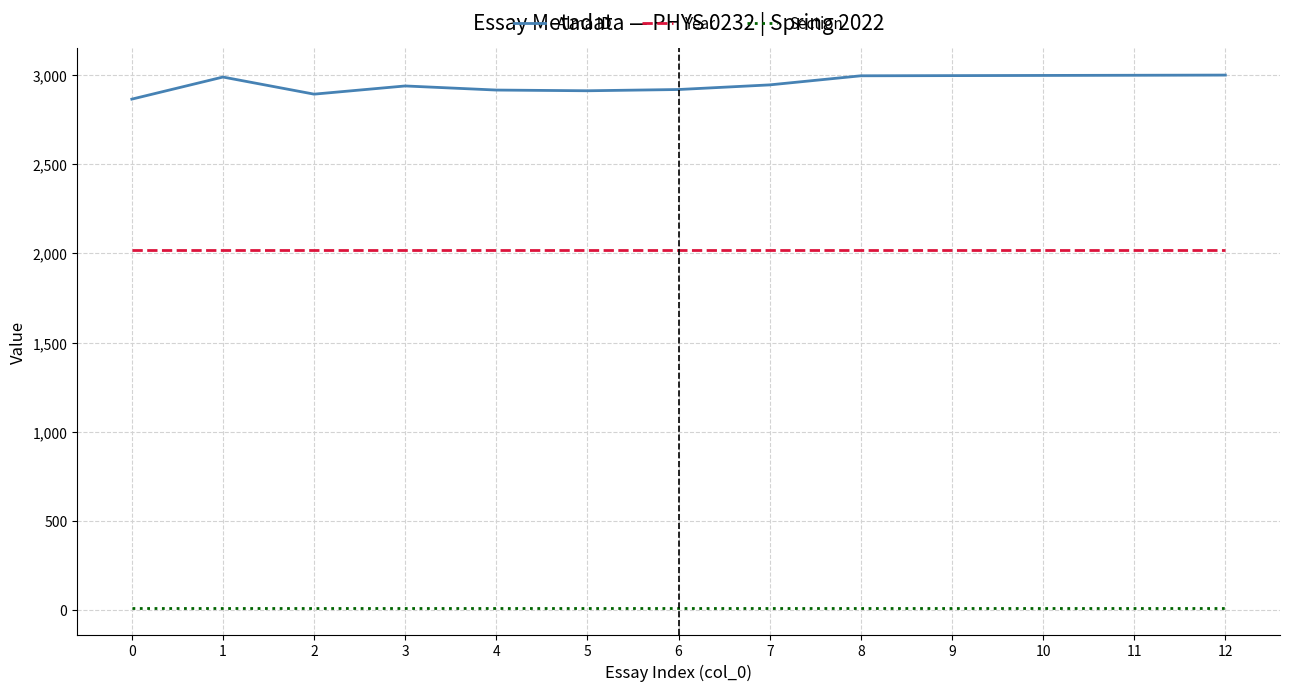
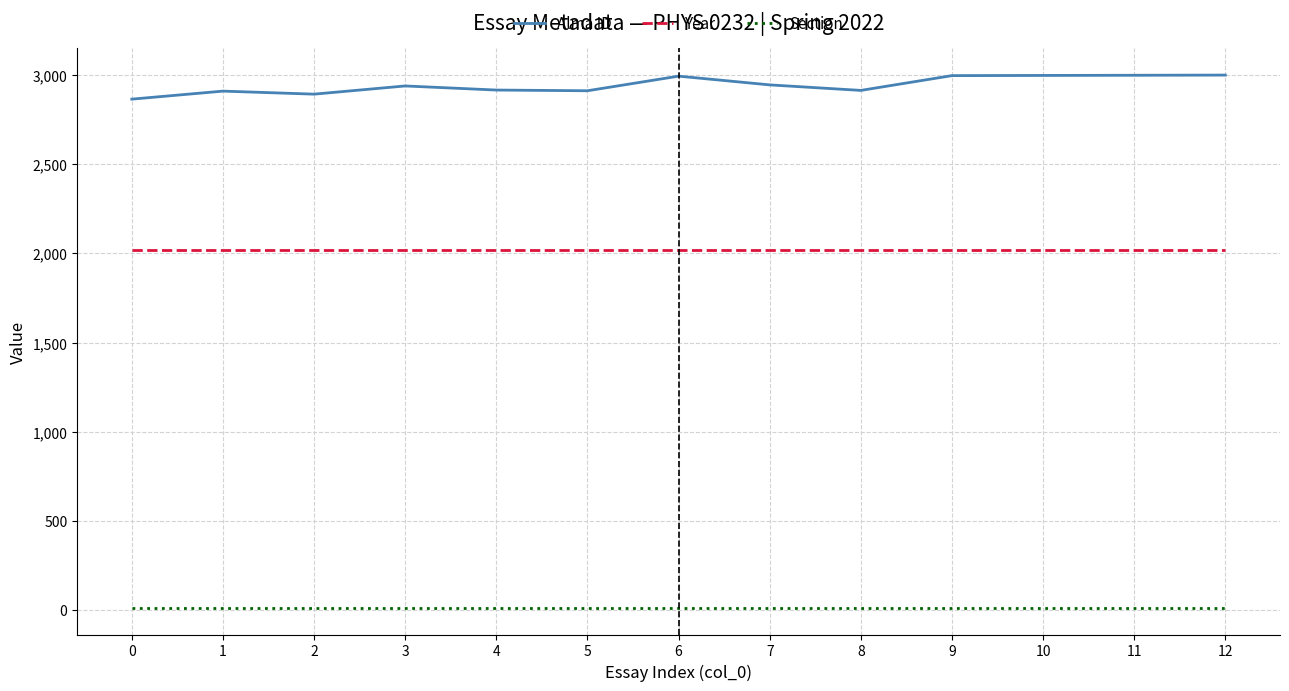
Alma ID, 1: 2,990 -> 2,910
Alma ID, 6: 2,920 -> 3,000
Alma ID, 8: 3,000 -> 2,920
